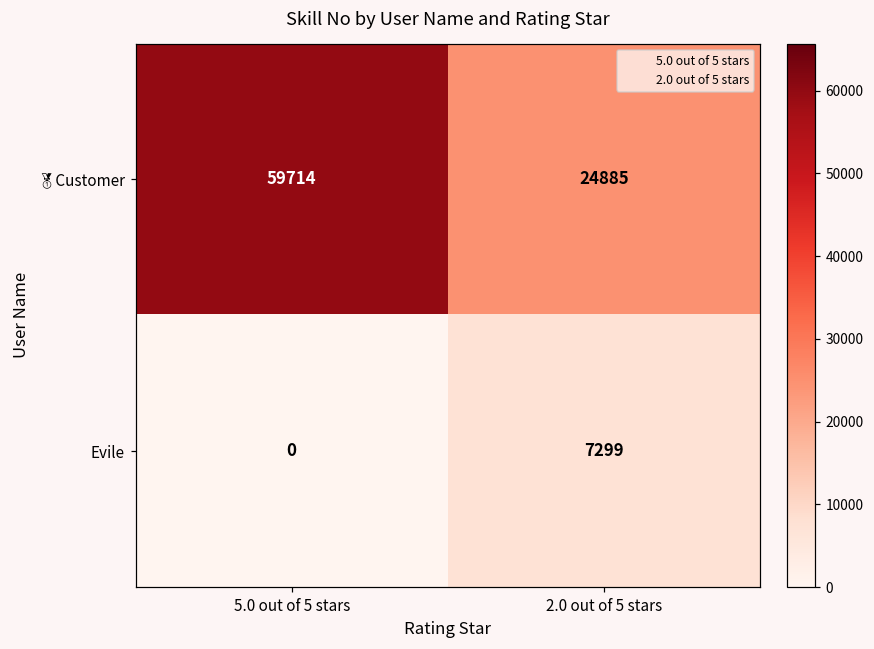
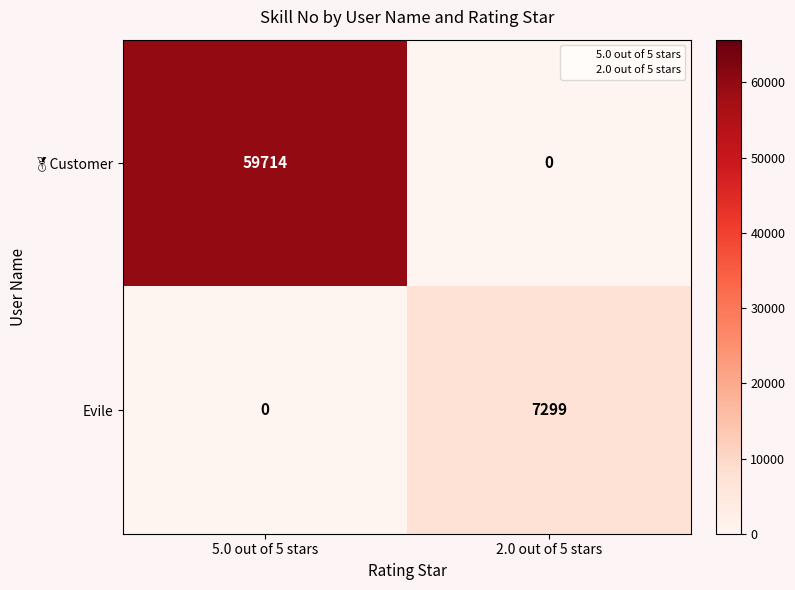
🥇Customer, 2.0 out of 5 stars: 24885 -> 0
